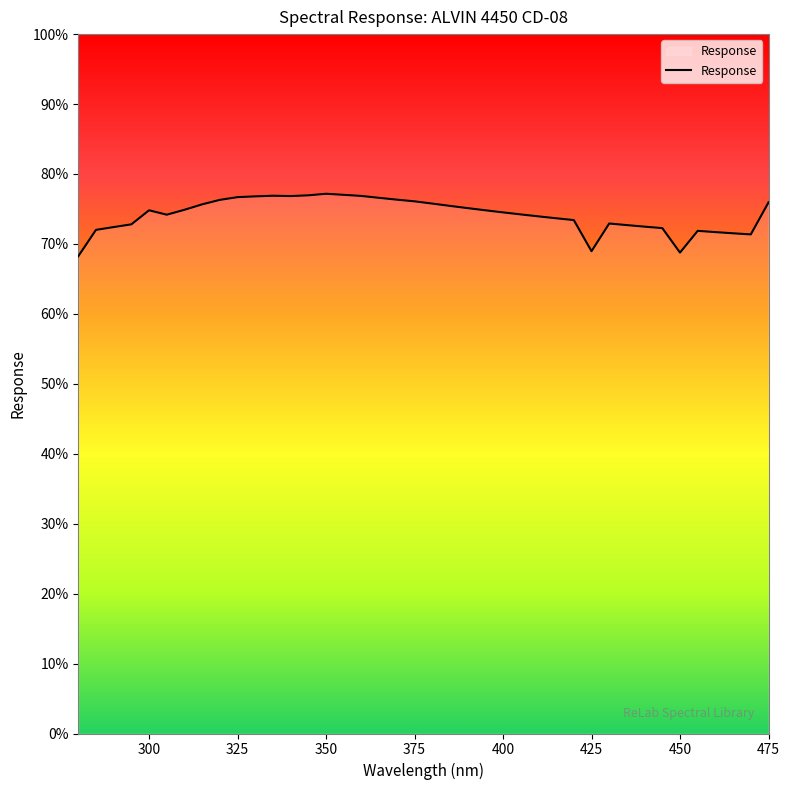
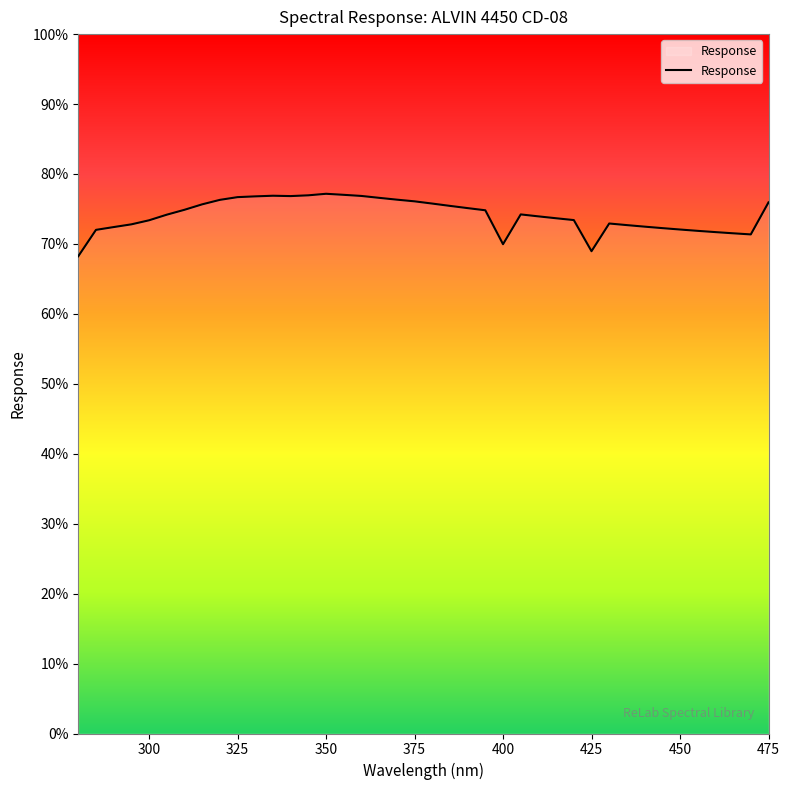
300: 75% -> 73%
400: 75% -> 70%
450: 69% -> 72%
